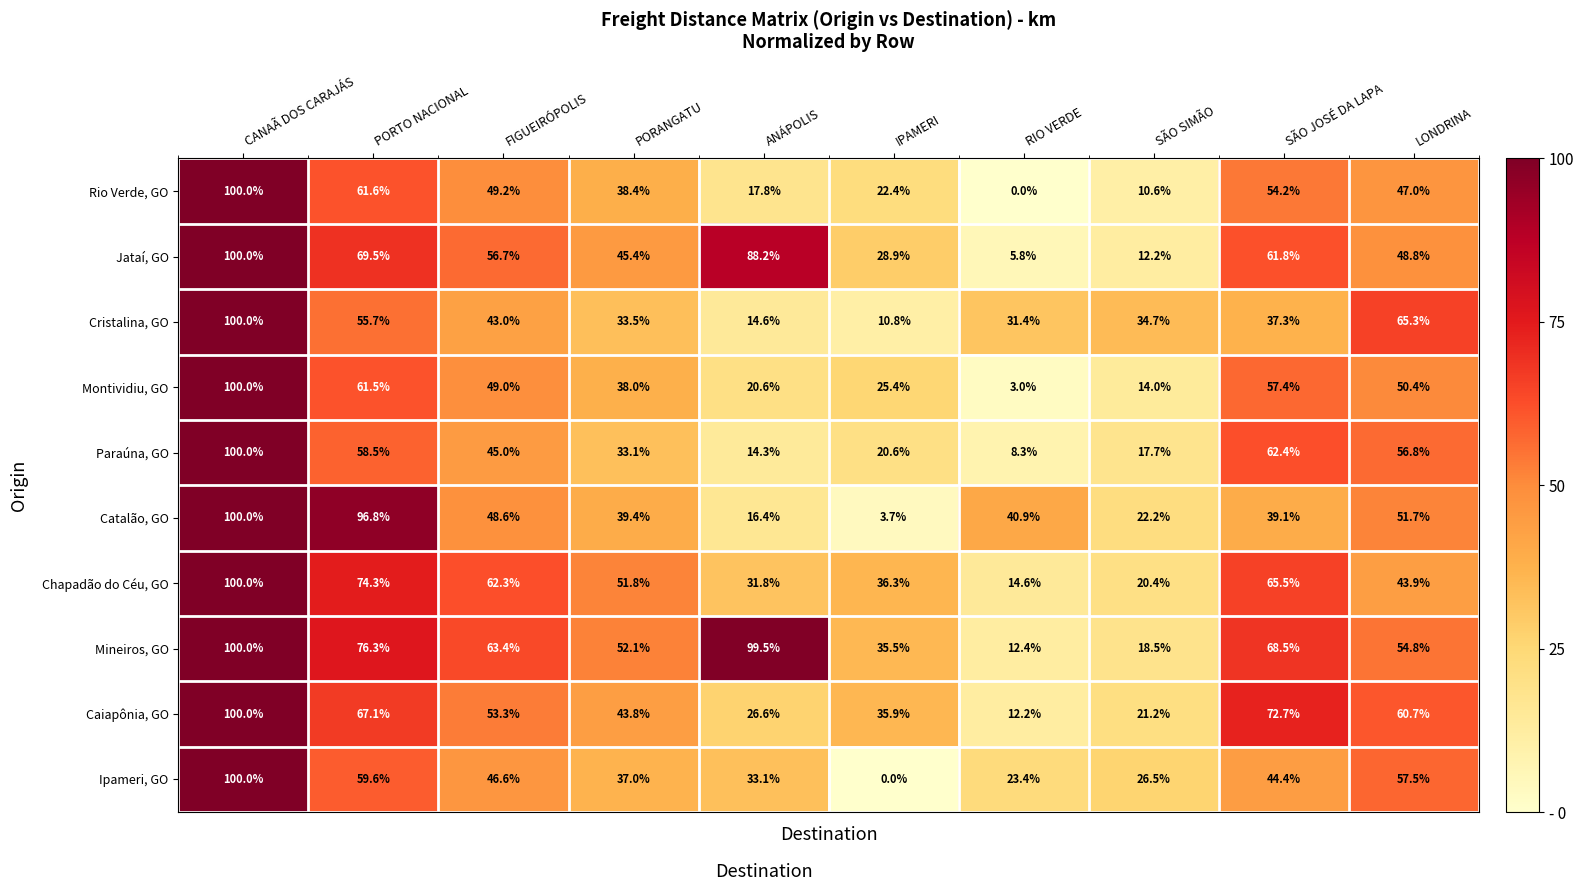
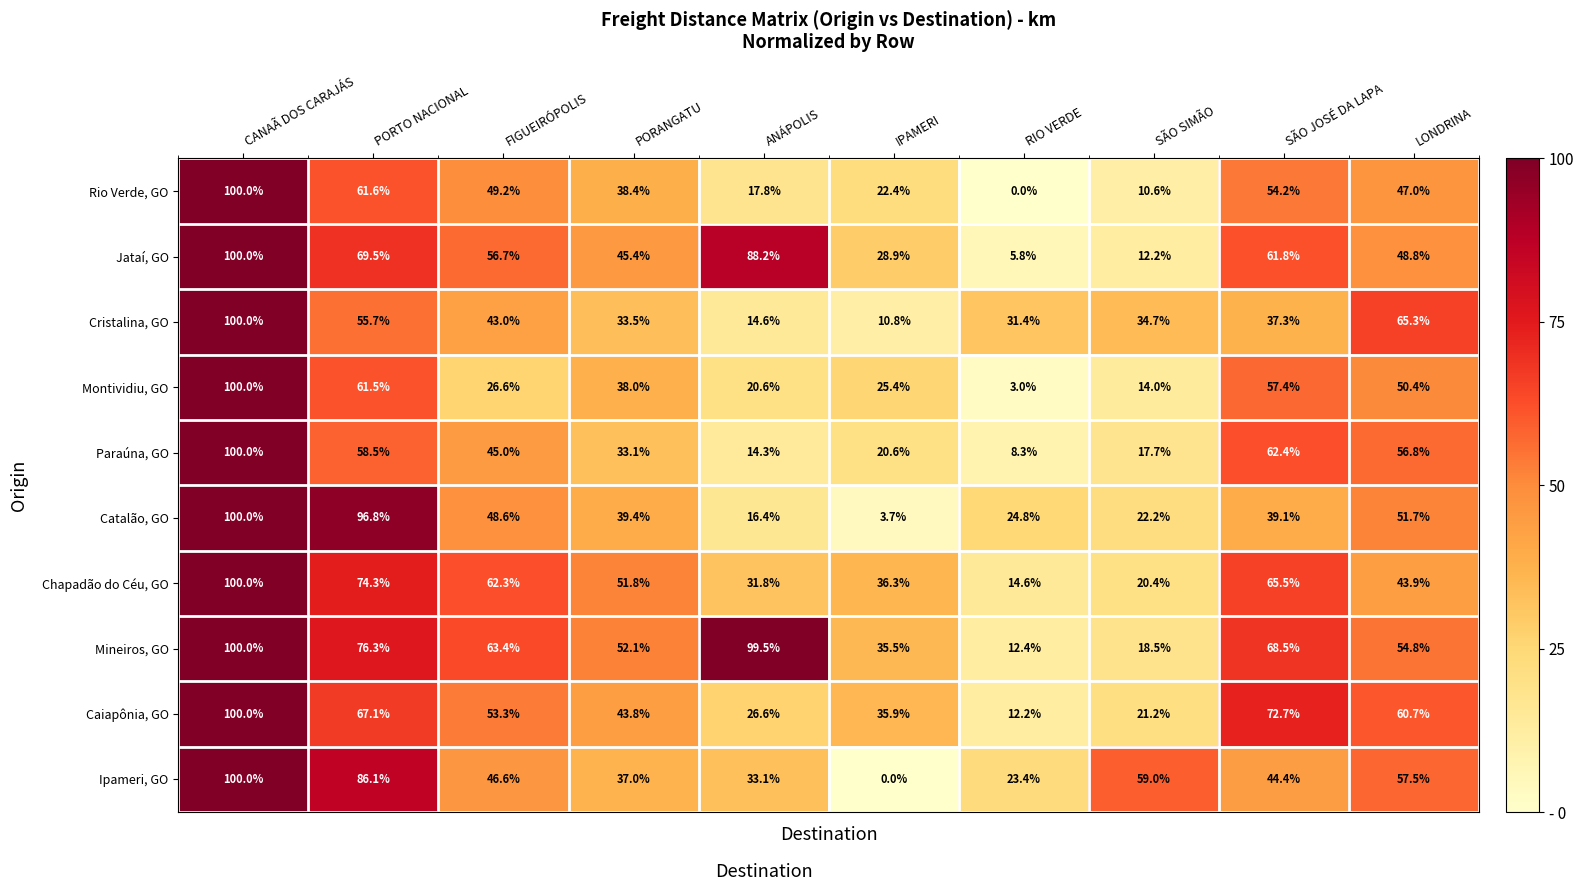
Montividiu, GO, FIGUEIRÓPOLIS: 49.0% -> 26.6%
Catalão, GO, RIO VERDE: 40.9% -> 24.8%
Ipameri, GO, PORTO NACIONAL: 59.6% -> 86.1%
Ipameri, GO, SÃO SIMÃO: 26.5% -> 59.0%
